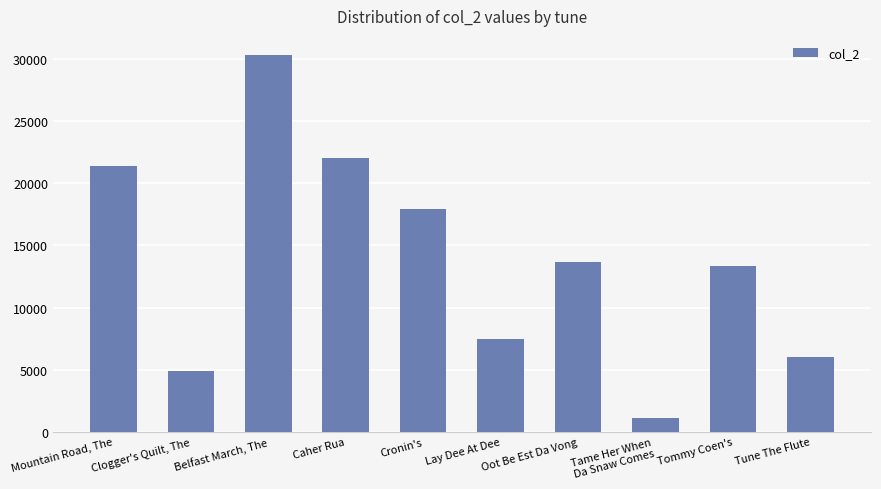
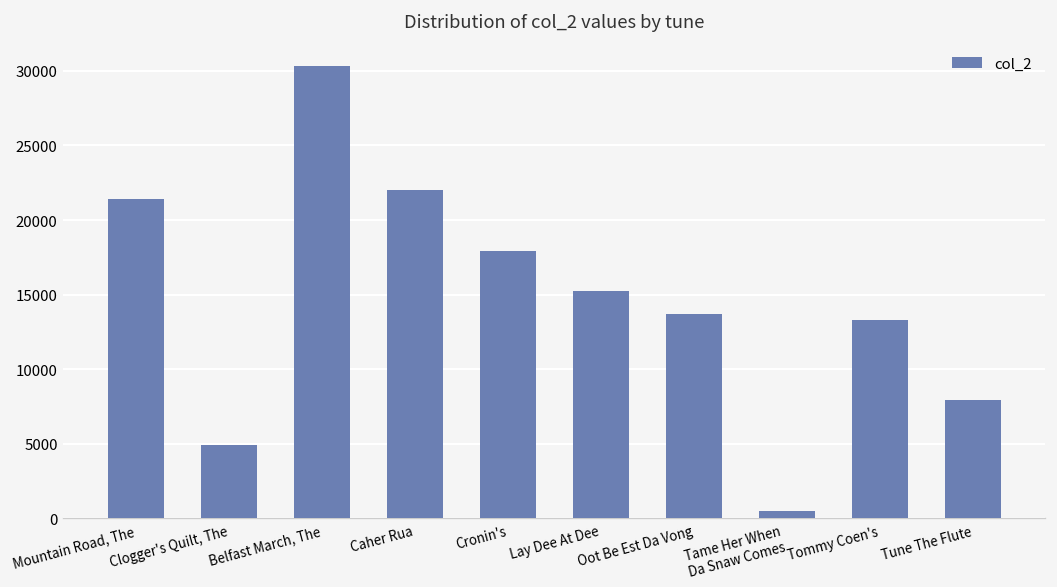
Lay Dee At Dee: 7500 -> 15300
Tame Her When Da Snaw Comes: 1100 -> 500
Tune The Flute: 6000 -> 7900
